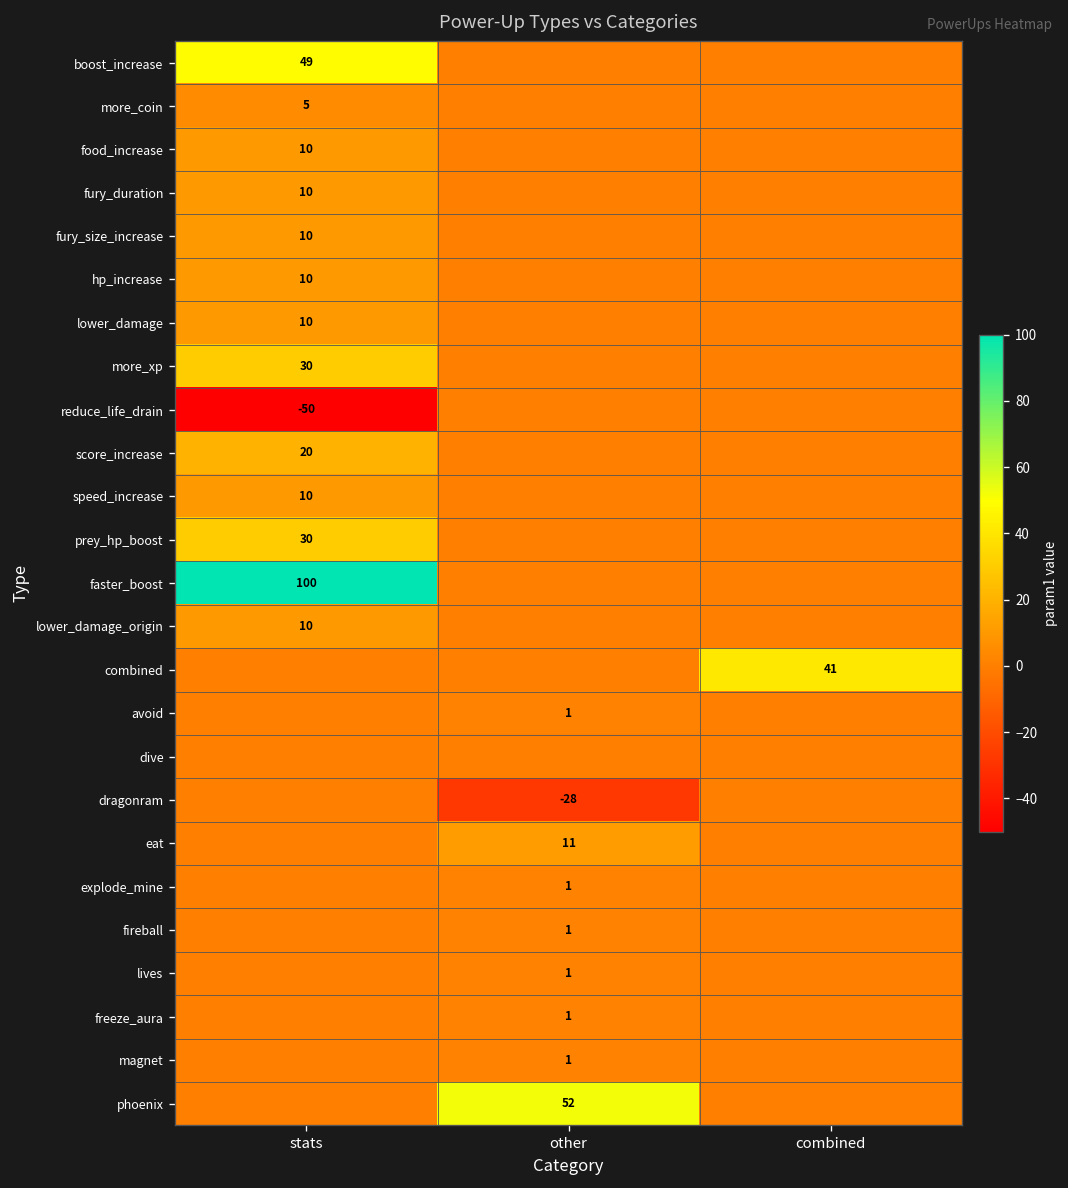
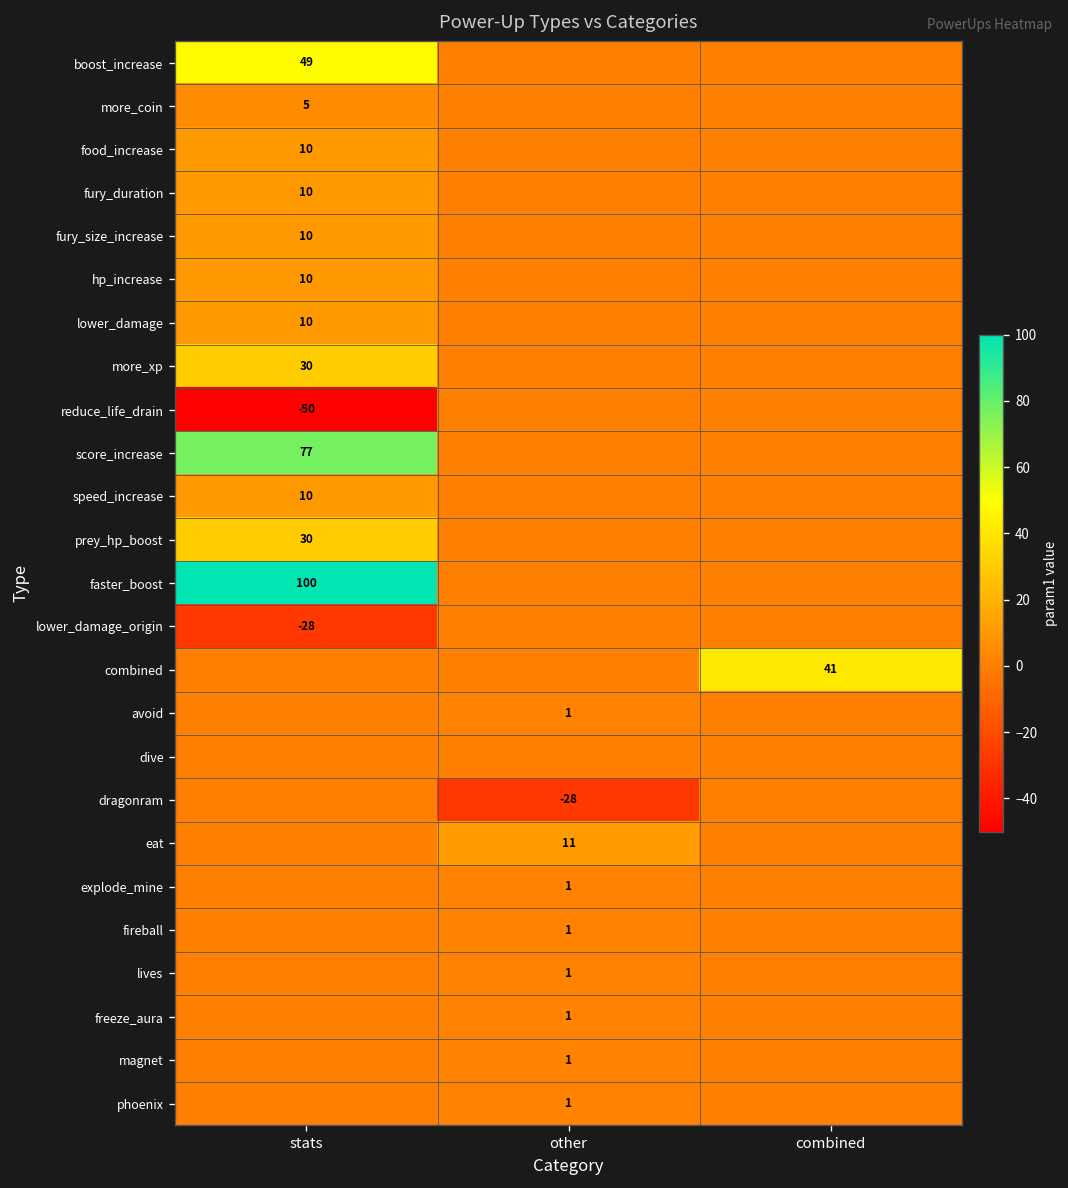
score_increase, stats: 20 -> 77
lower_damage_origin, stats: 10 -> -28
phoenix, other: 52 -> 1
